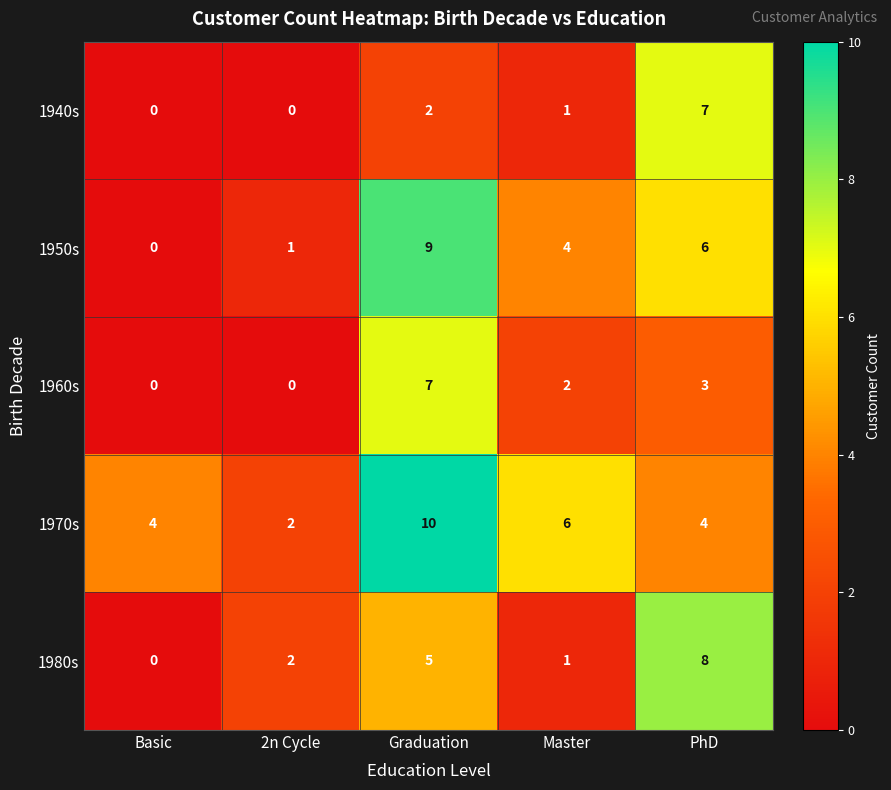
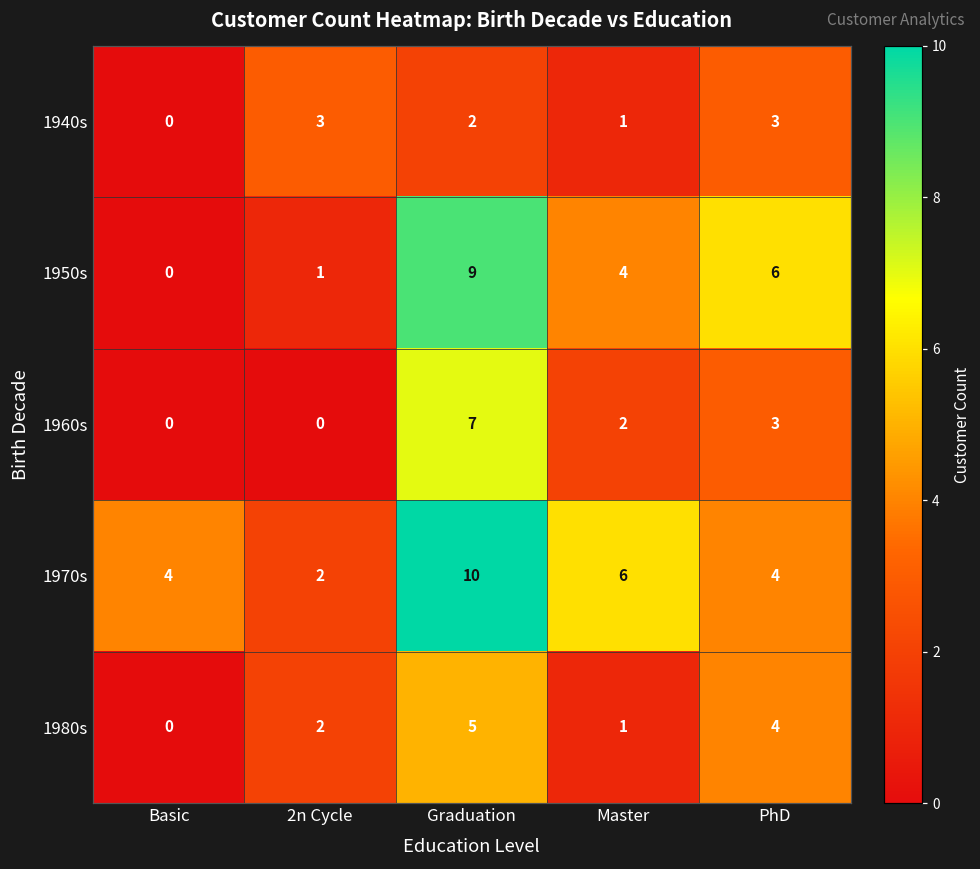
1940s, 2n Cycle: 0 -> 3
1940s, PhD: 7 -> 3
1980s, PhD: 8 -> 4
